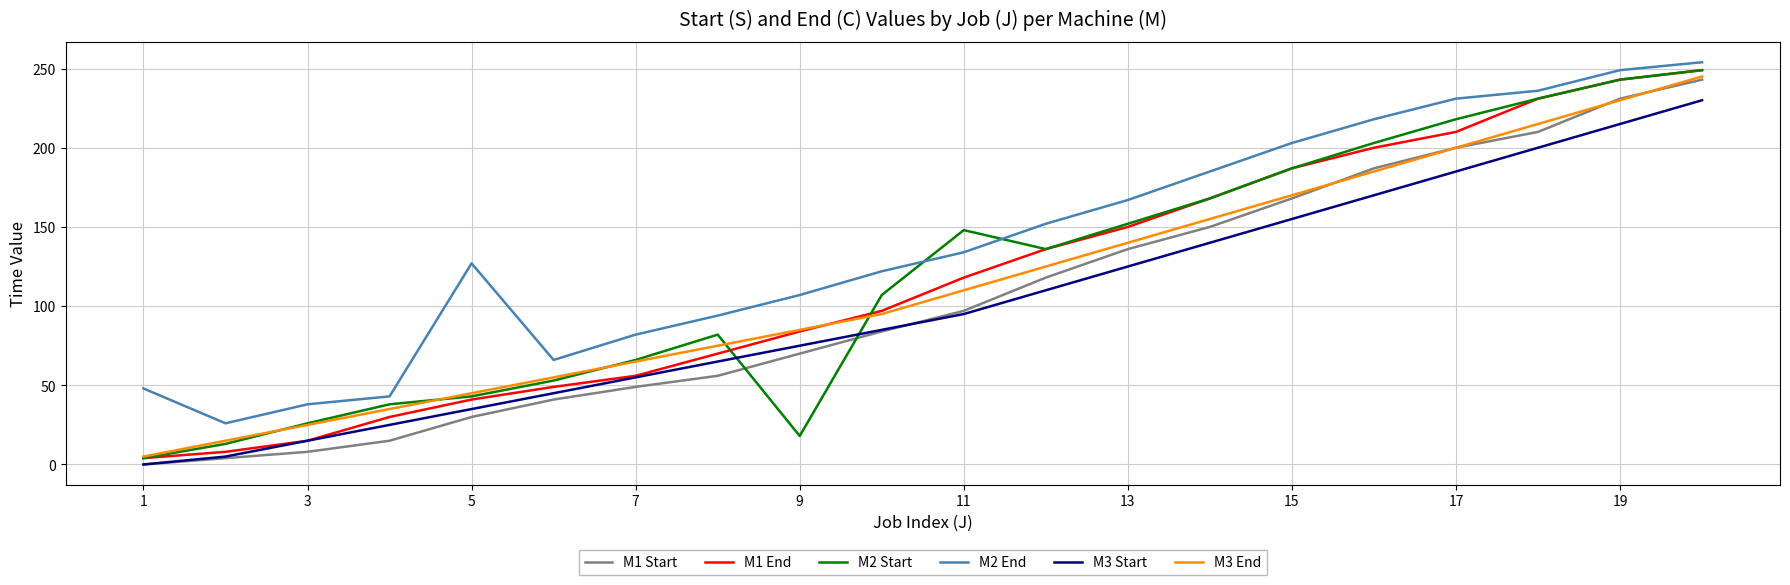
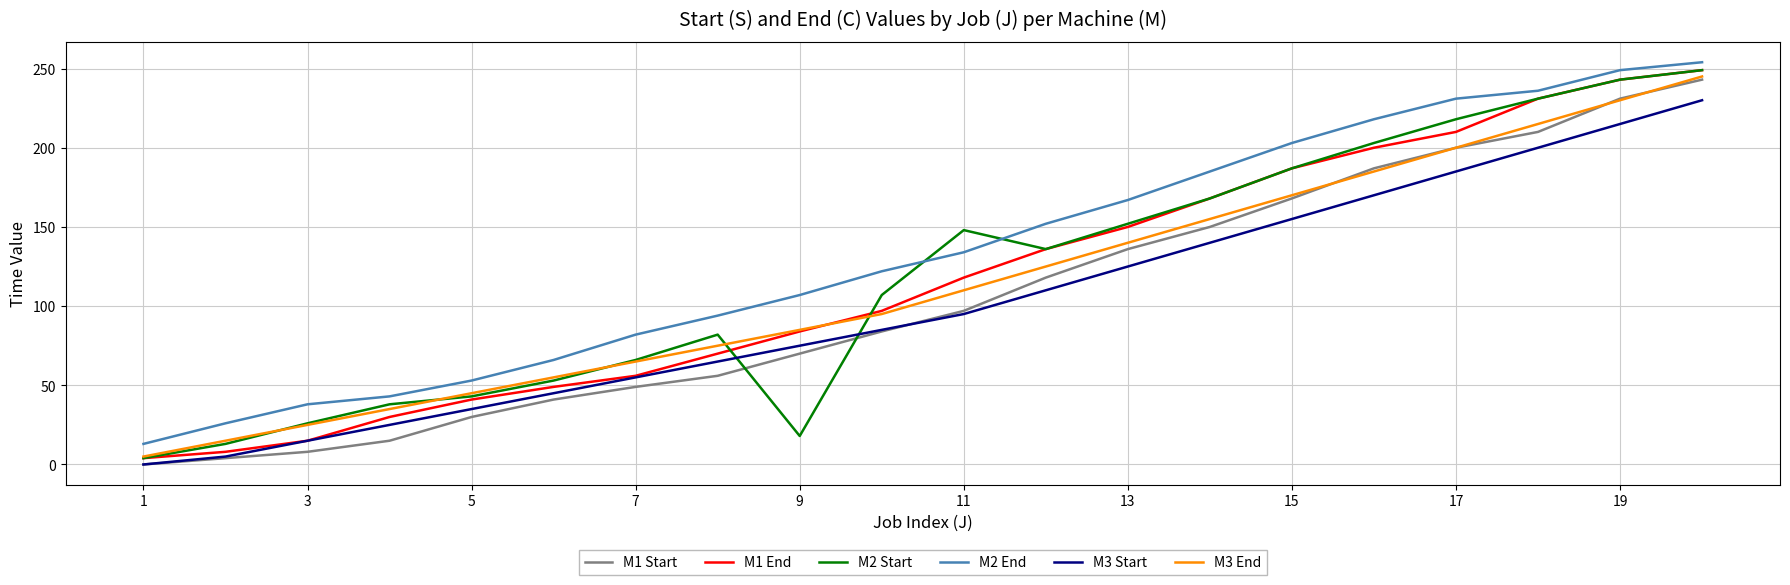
M2 End, 1: 48 -> 13
M2 End, 5: 127 -> 53
